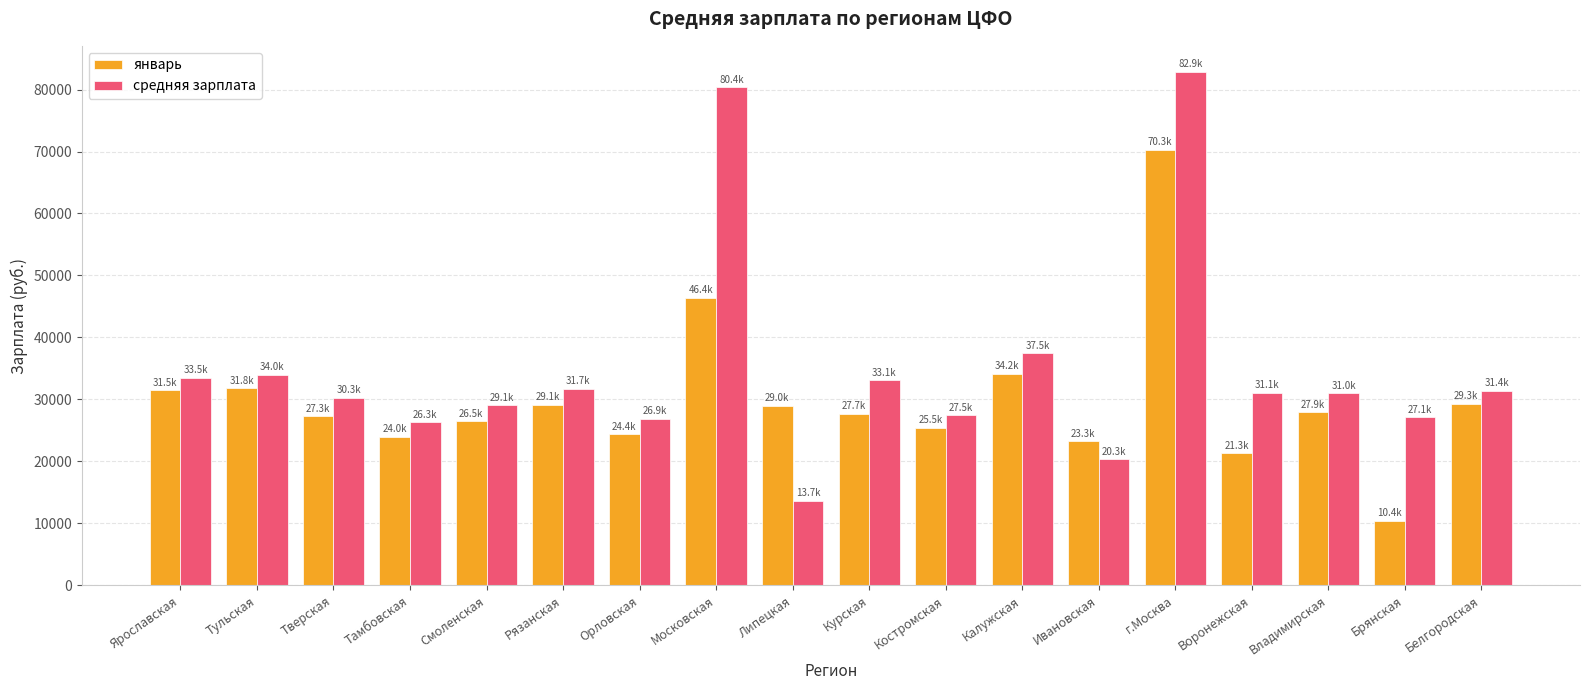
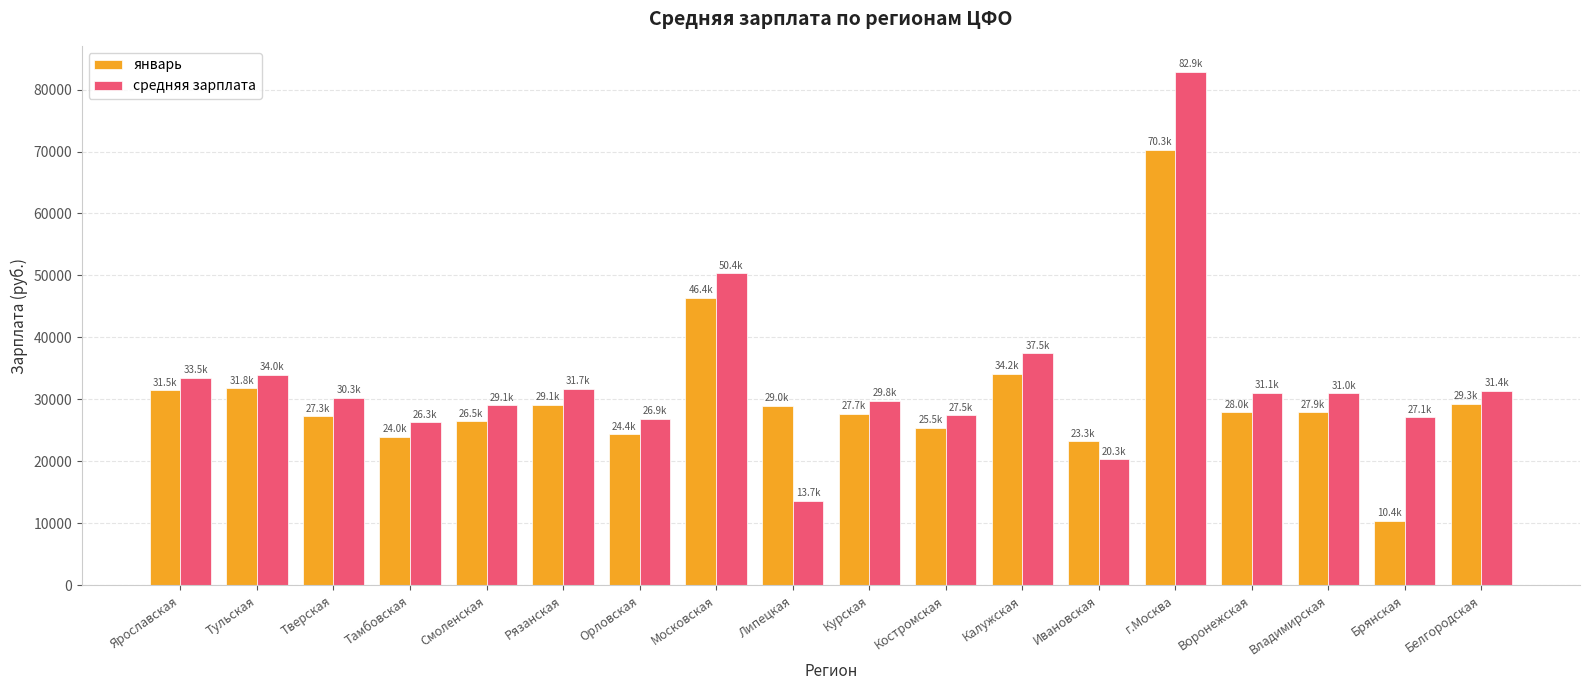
средняя зарплата, Московская: 80.4k -> 50.4k
средняя зарплата, Курская: 33.1k -> 29.8k
январь, Воронежская: 21.3k -> 28.0k
